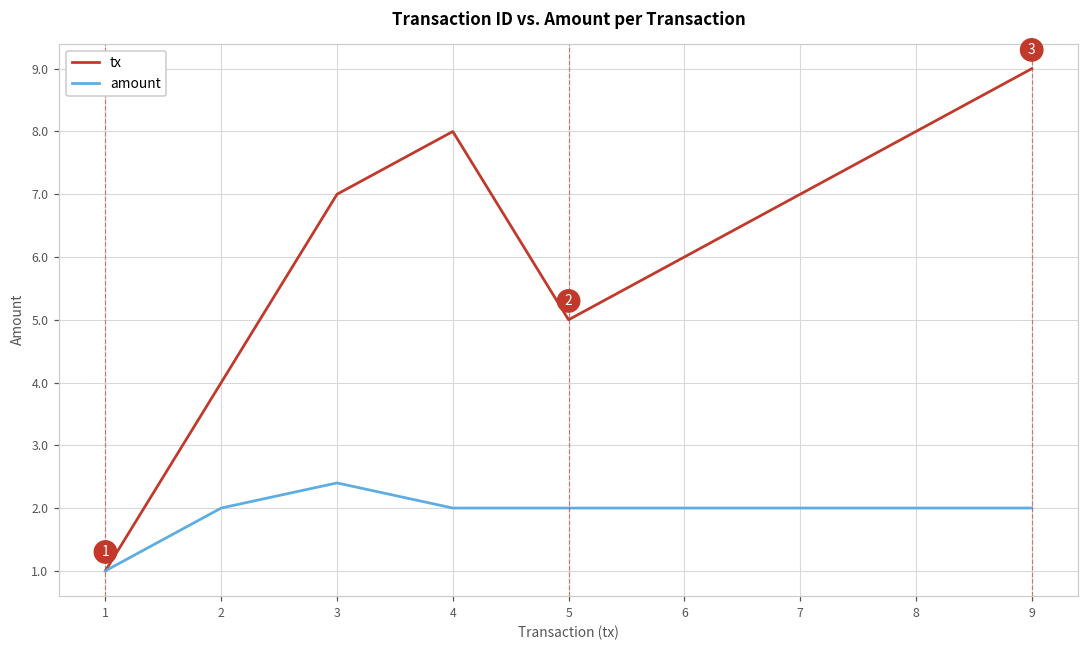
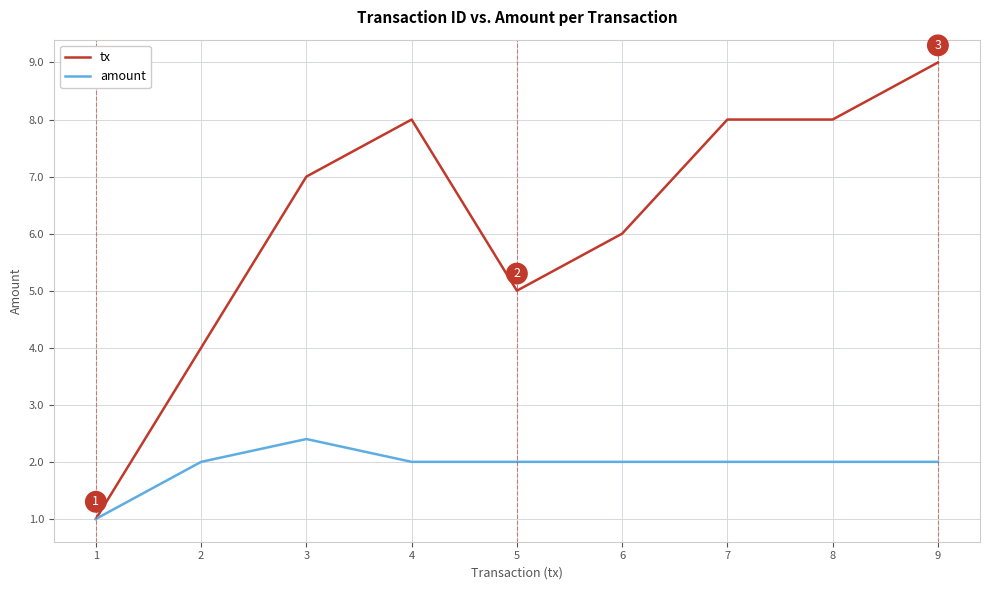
tx, 7: 7 -> 8
